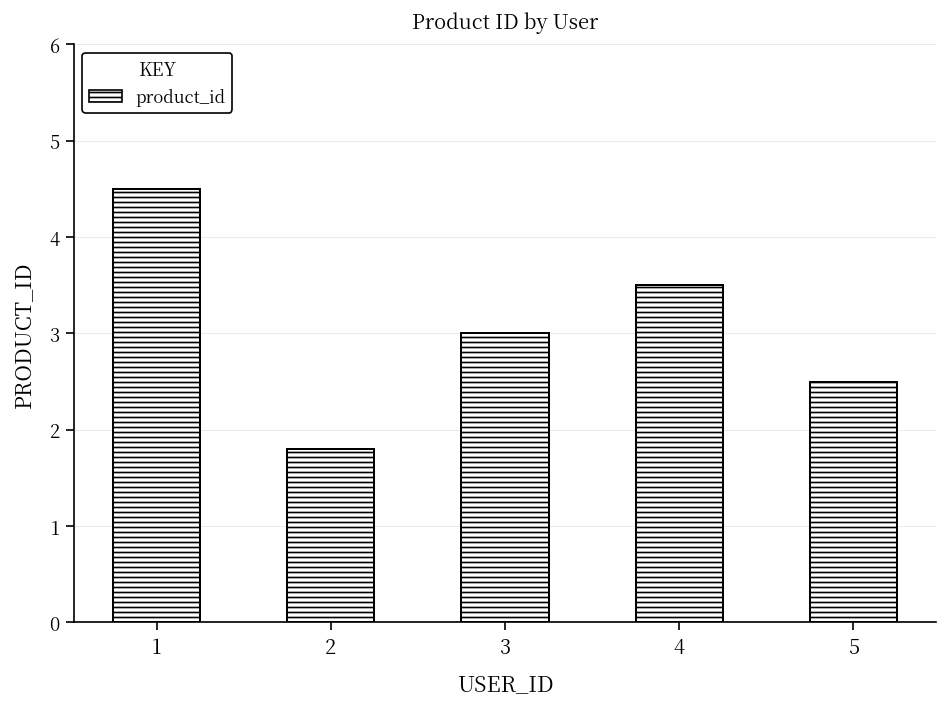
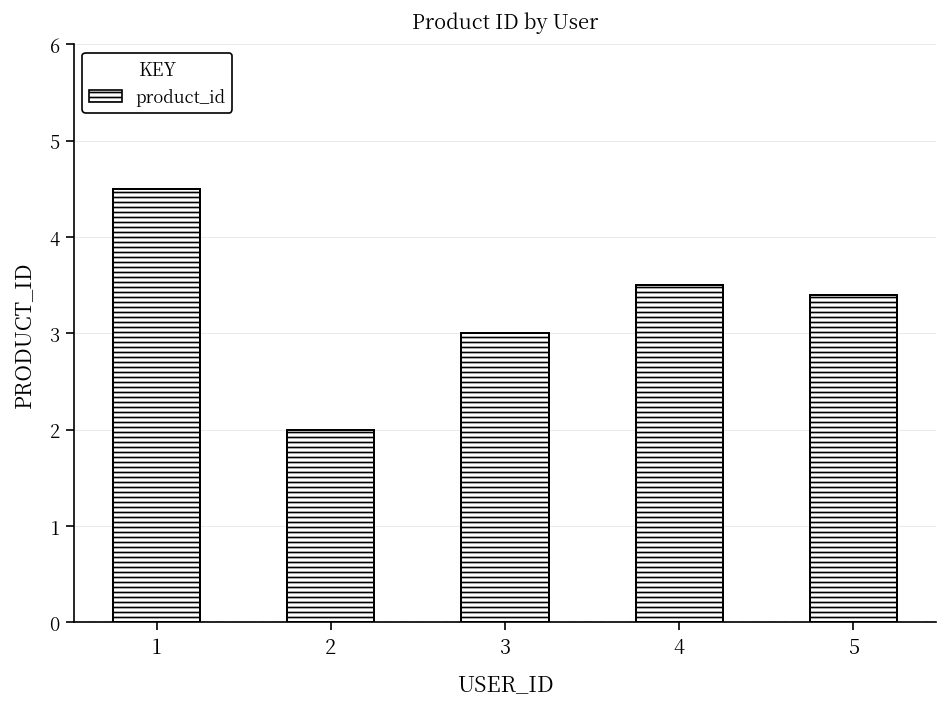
2: 1.8 -> 2.0
5: 2.5 -> 3.4
